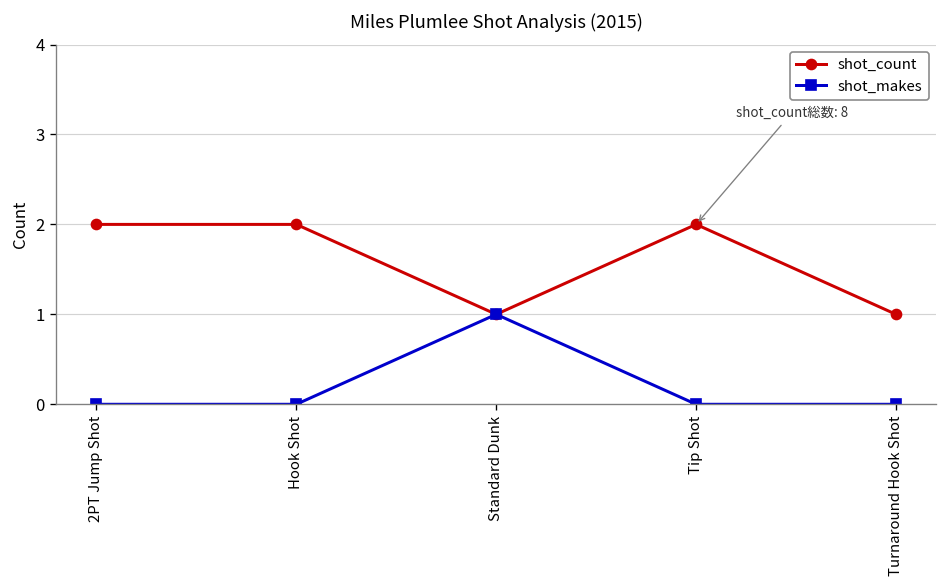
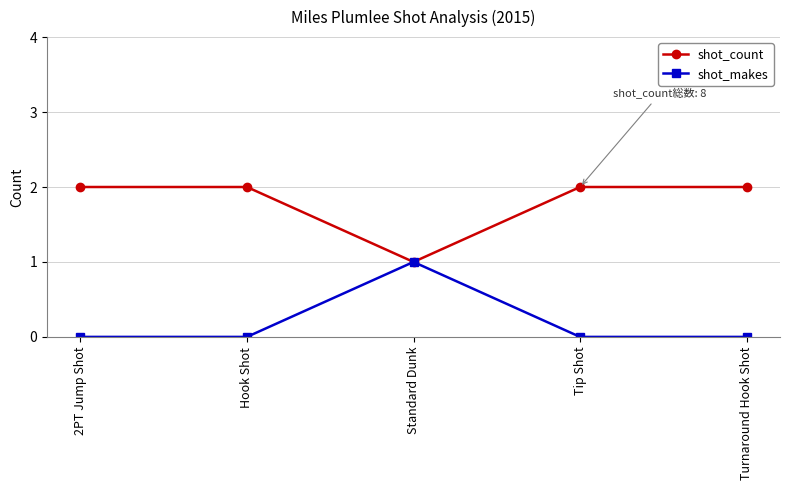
shot_count, Turnaround Hook Shot: 1 -> 2
